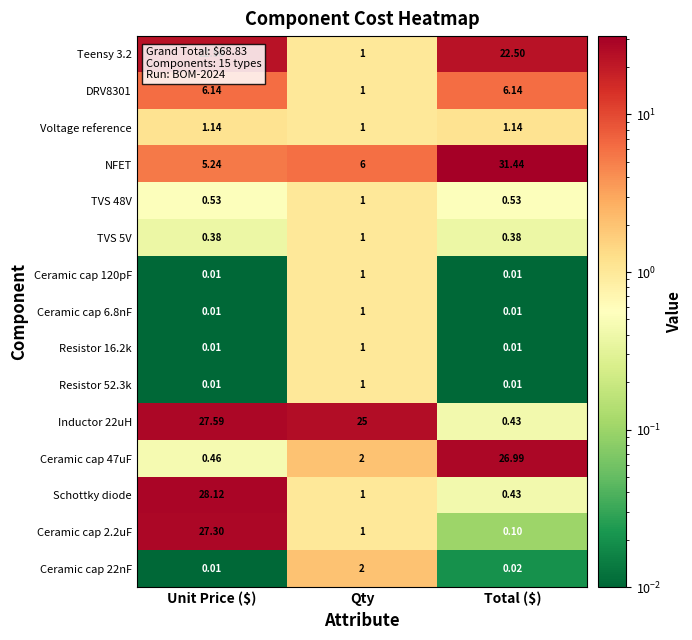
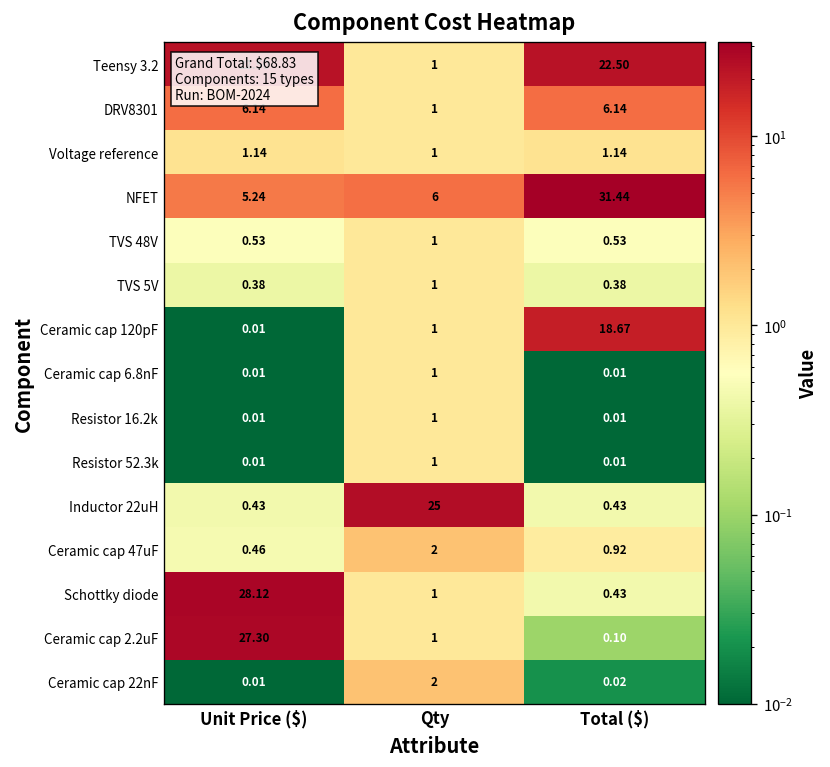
Ceramic cap 120pF, Total ($): 0.01 -> 18.67
Inductor 22uH, Unit Price ($): 27.59 -> 0.43
Ceramic cap 47uF, Total ($): 26.99 -> 0.92
